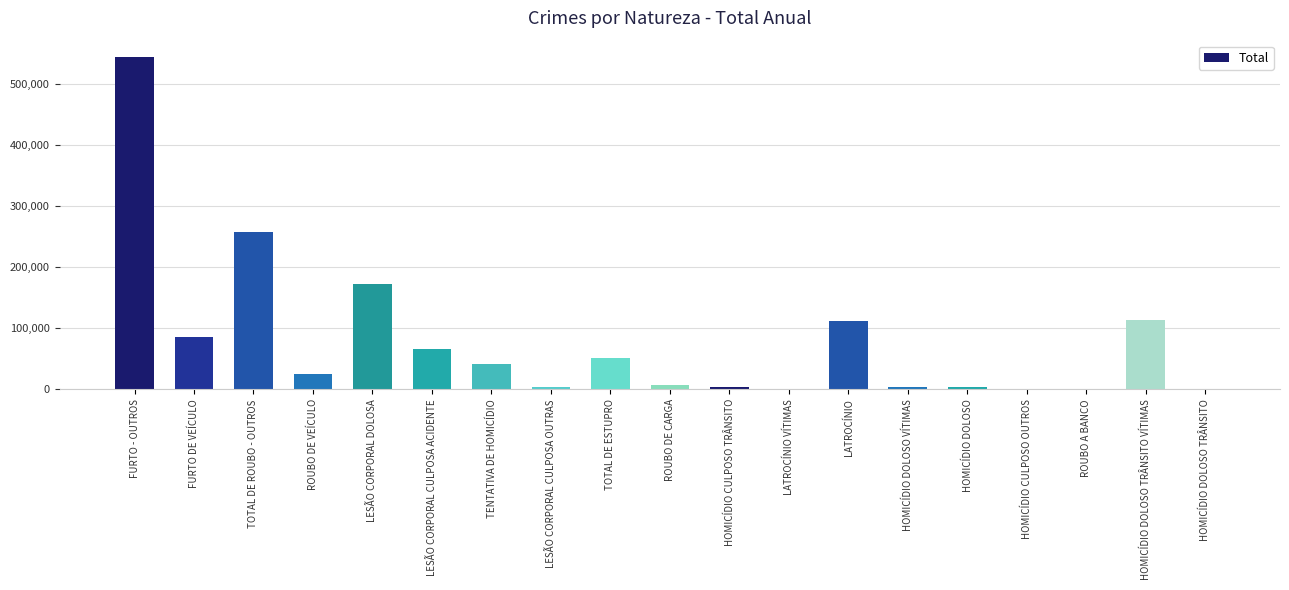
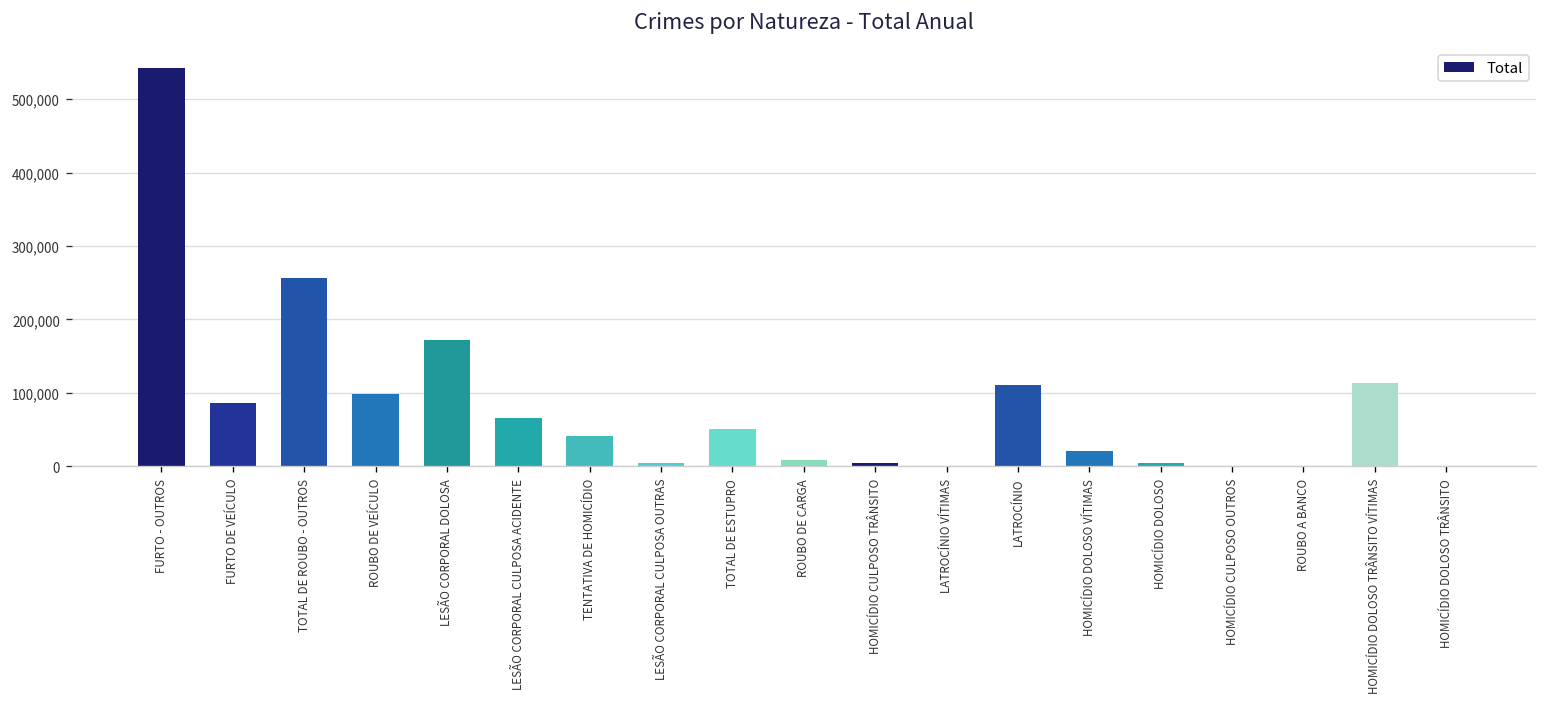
ROUBO DE VEÍCULO: 30,000 -> 100,000
HOMICÍDIO DOLOSO VÍTIMAS: 0 -> 20,000
